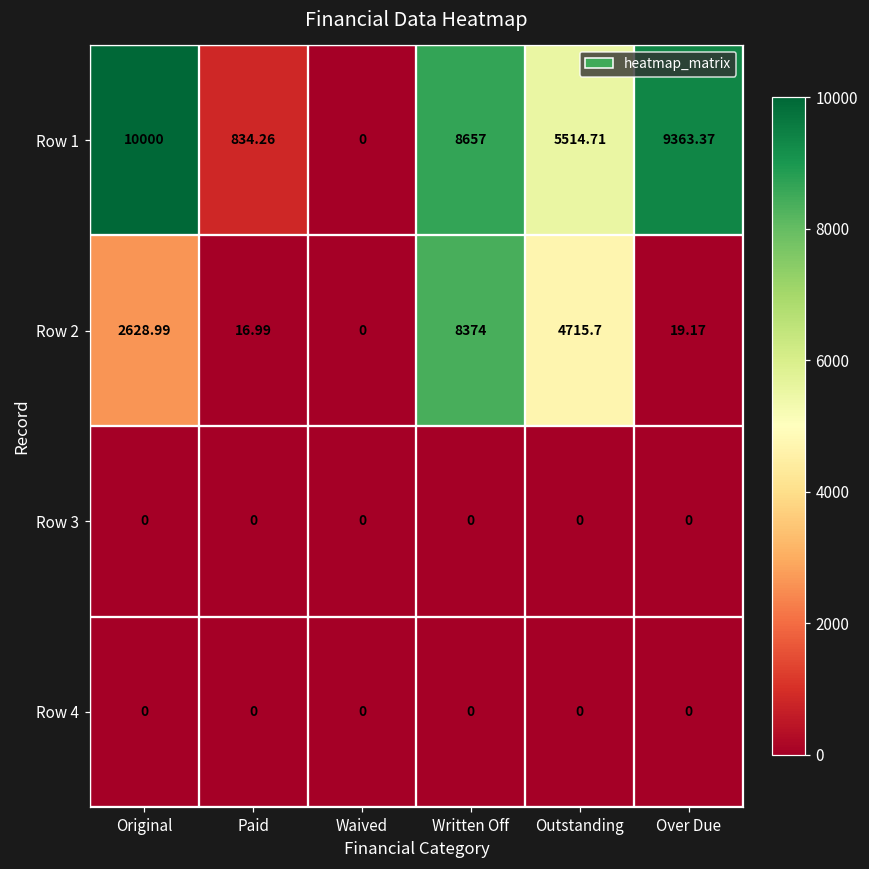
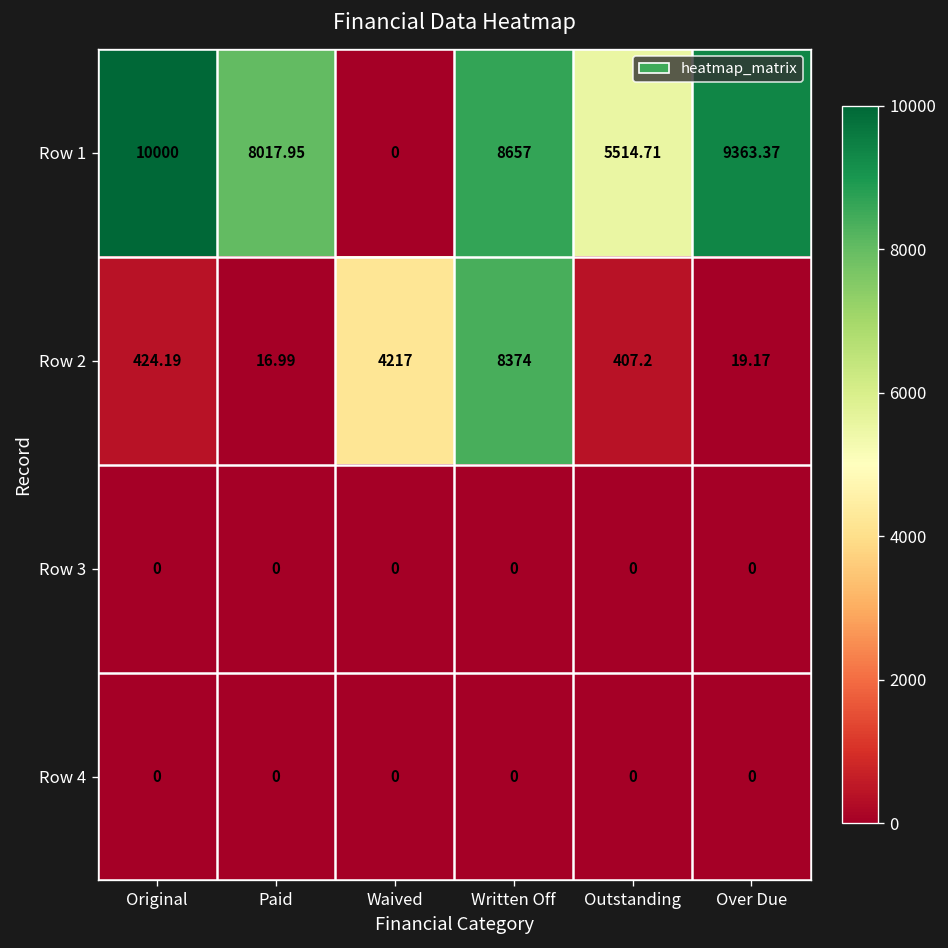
Row 1, Paid: 834.26 -> 8017.95
Row 2, Original: 2628.99 -> 424.19
Row 2, Waived: 0 -> 4217
Row 2, Outstanding: 4715.7 -> 407.2
